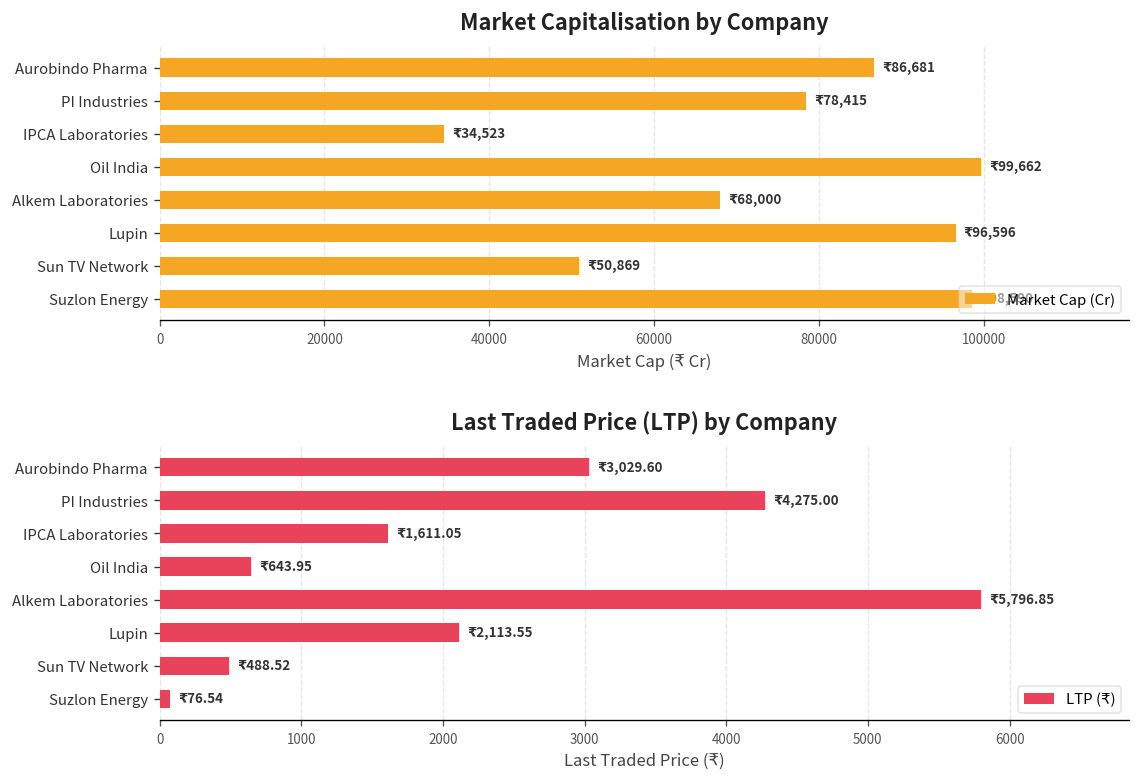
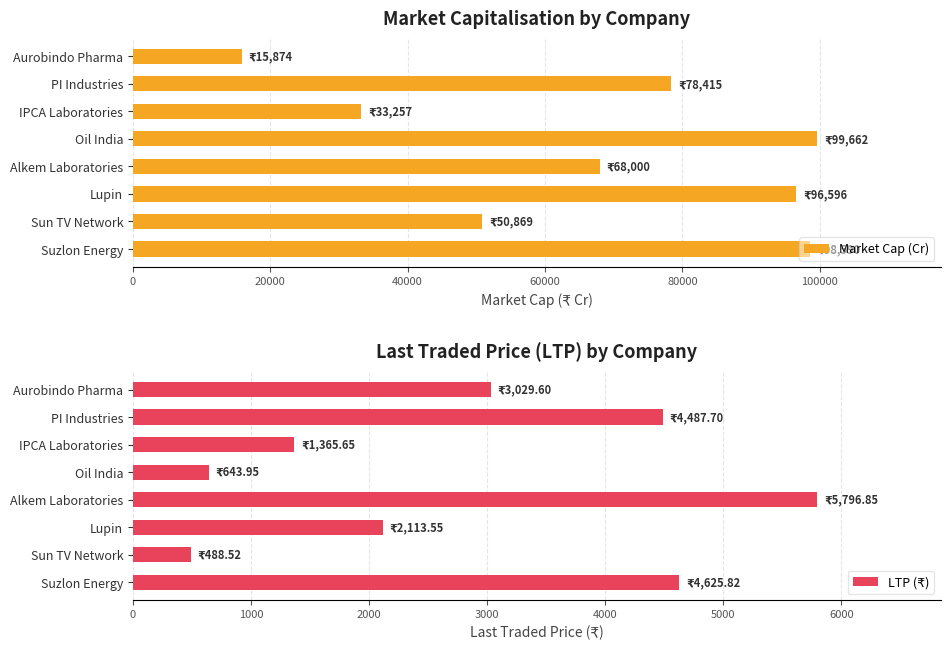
Market Capitalisation by Company, Aurobindo Pharma: 86,681 -> 15,874
Market Capitalisation by Company, IPCA Laboratories: 34,523 -> 33,257
Last Traded Price (LTP) by Company, PI Industries: 4,275.00 -> 4,487.70
Last Traded Price (LTP) by Company, IPCA Laboratories: 1,611.05 -> 1,365.65
Last Traded Price (LTP) by Company, Suzlon Energy: 76.54 -> 4,625.82
